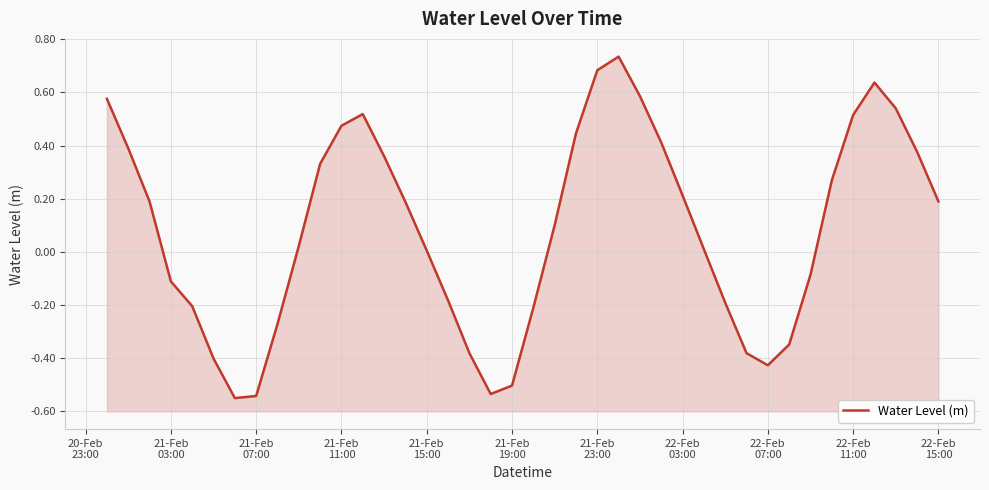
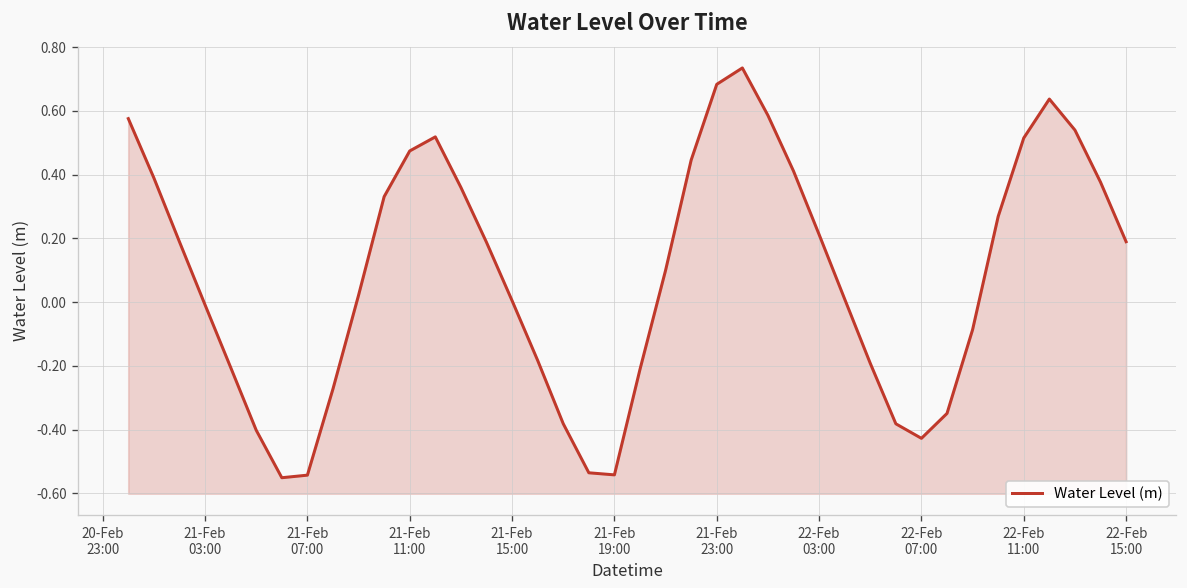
21-Feb 03:00: -0.11 -> -0.01
21-Feb 19:00: -0.50 -> -0.54
